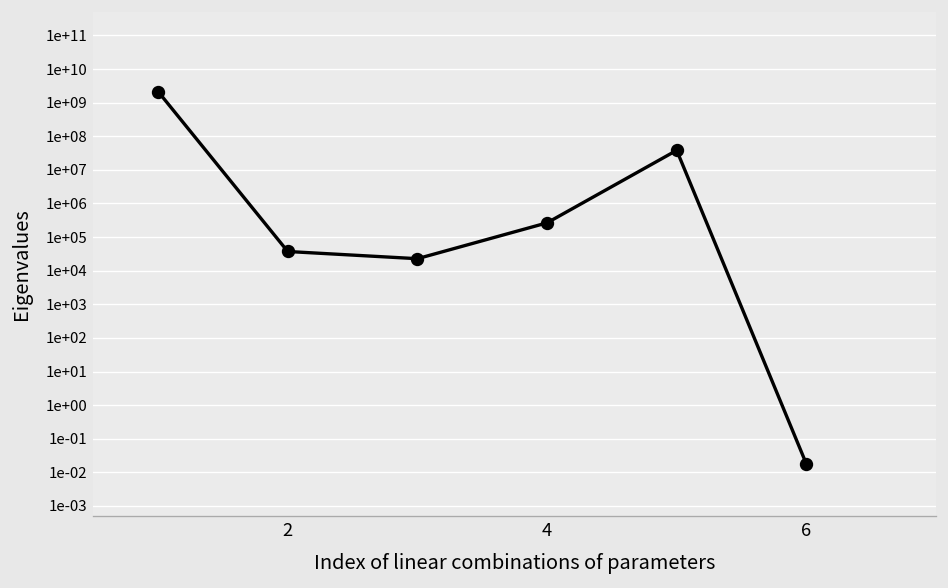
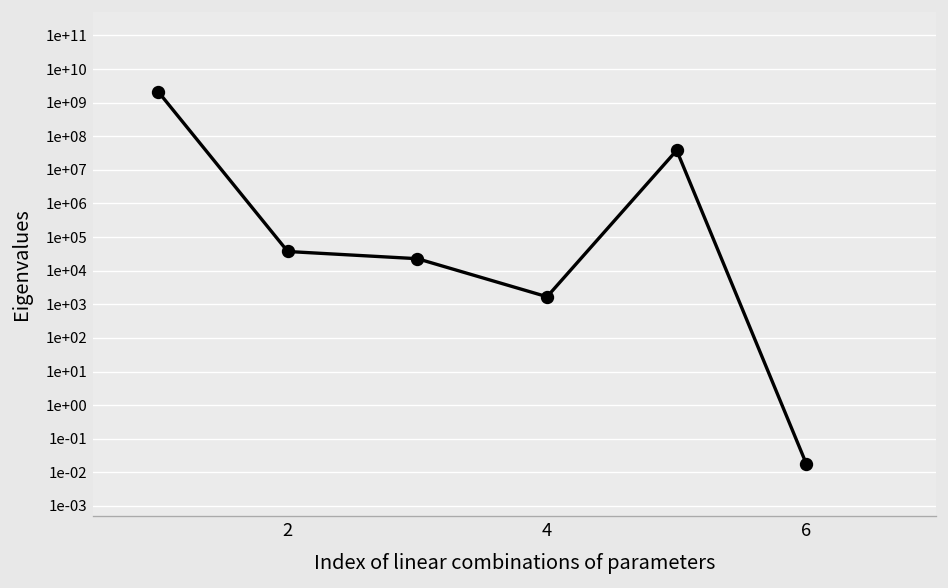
4: 300000 -> 2000
